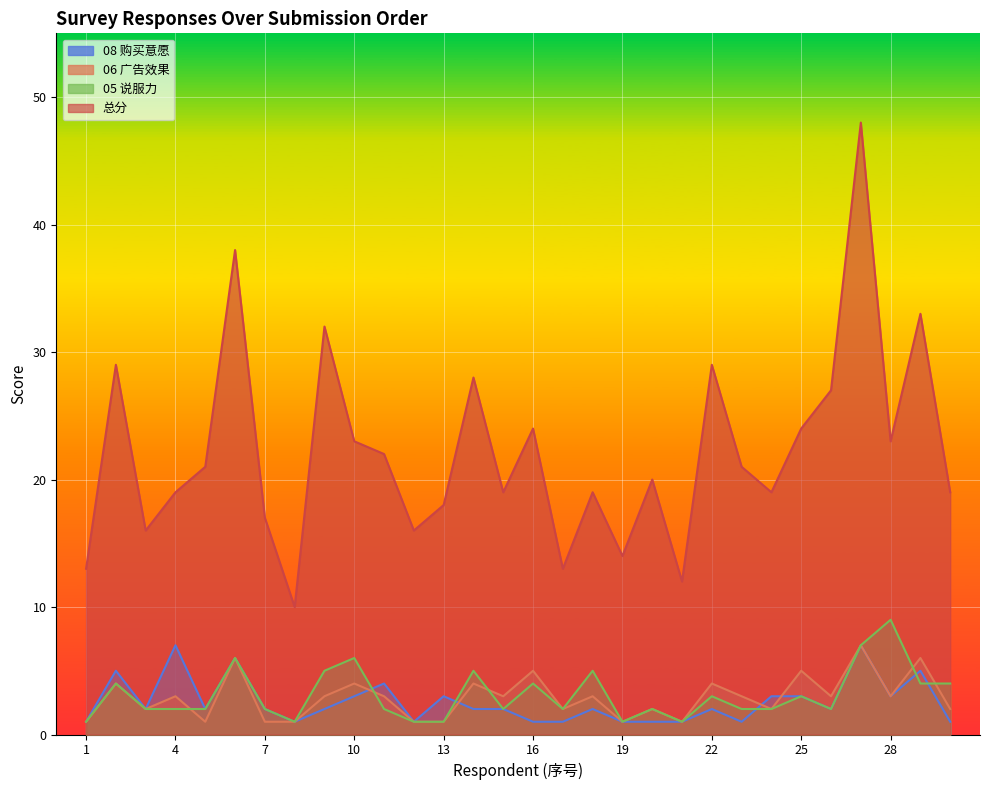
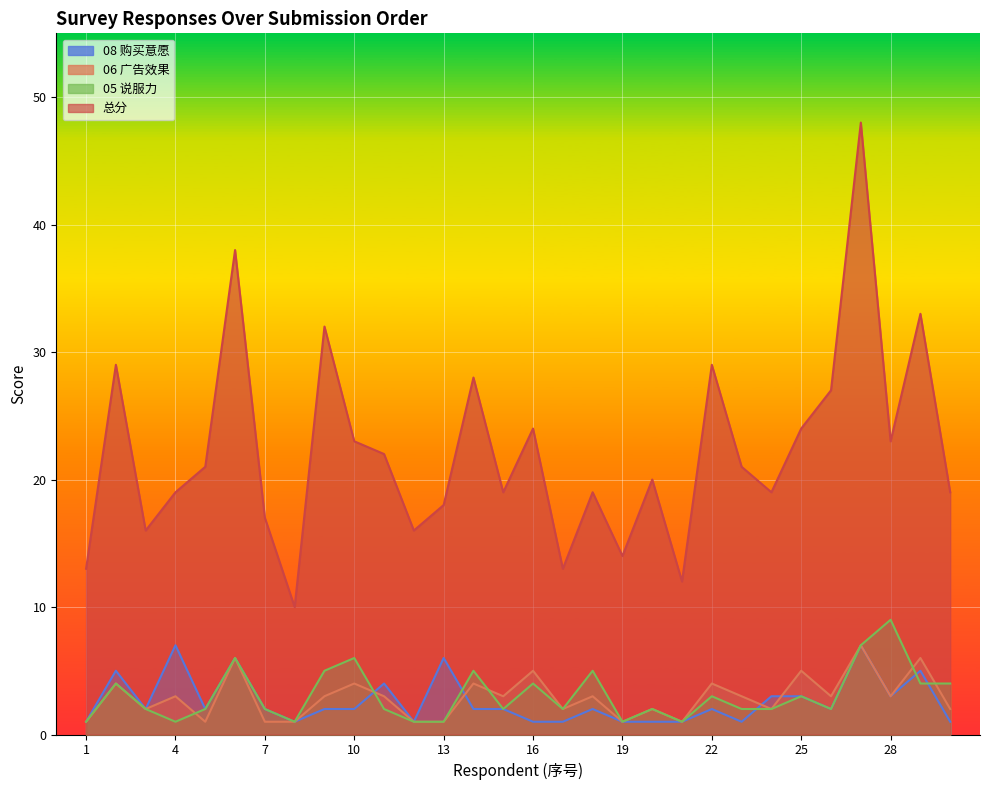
05 说服力, 4: 2 -> 1
08 购买意愿, 10: 3 -> 2
08 购买意愿, 13: 3 -> 6
